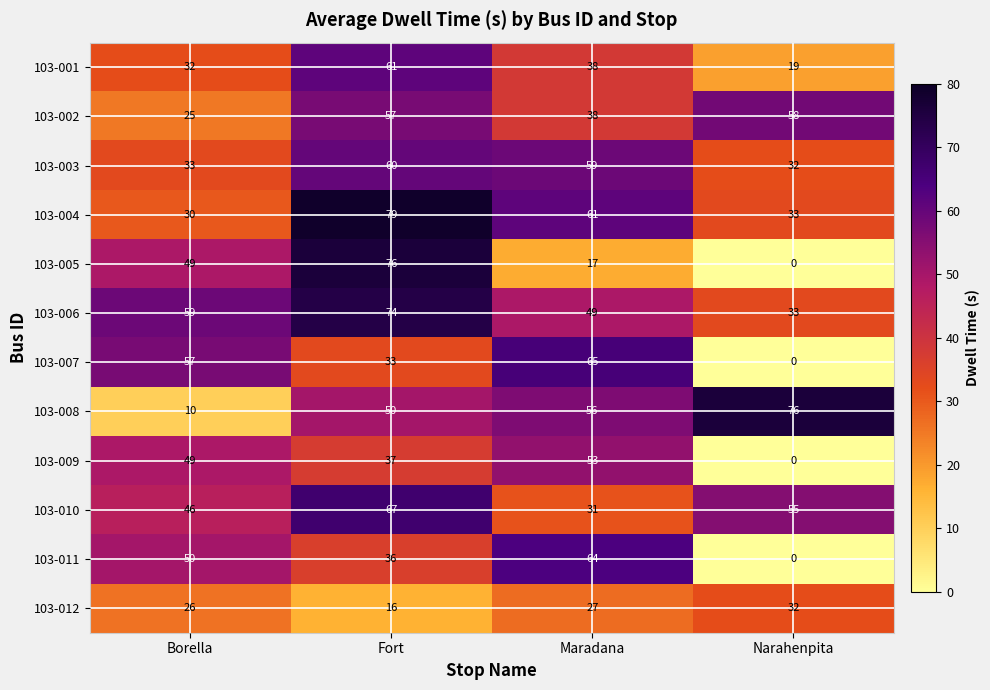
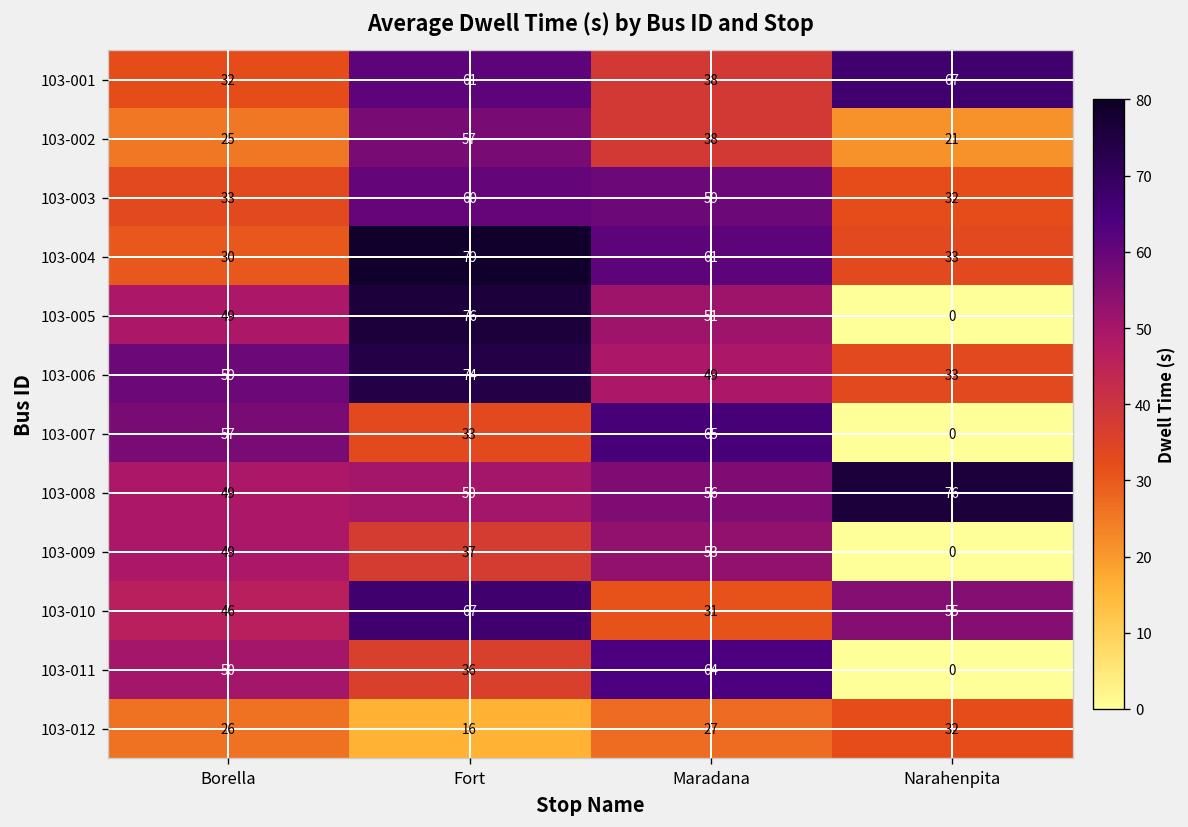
103-001, Narahenpita: 19 -> 67
103-002, Narahenpita: 58 -> 21
103-005, Maradana: 17 -> 51
103-008, Borella: 10 -> 49
